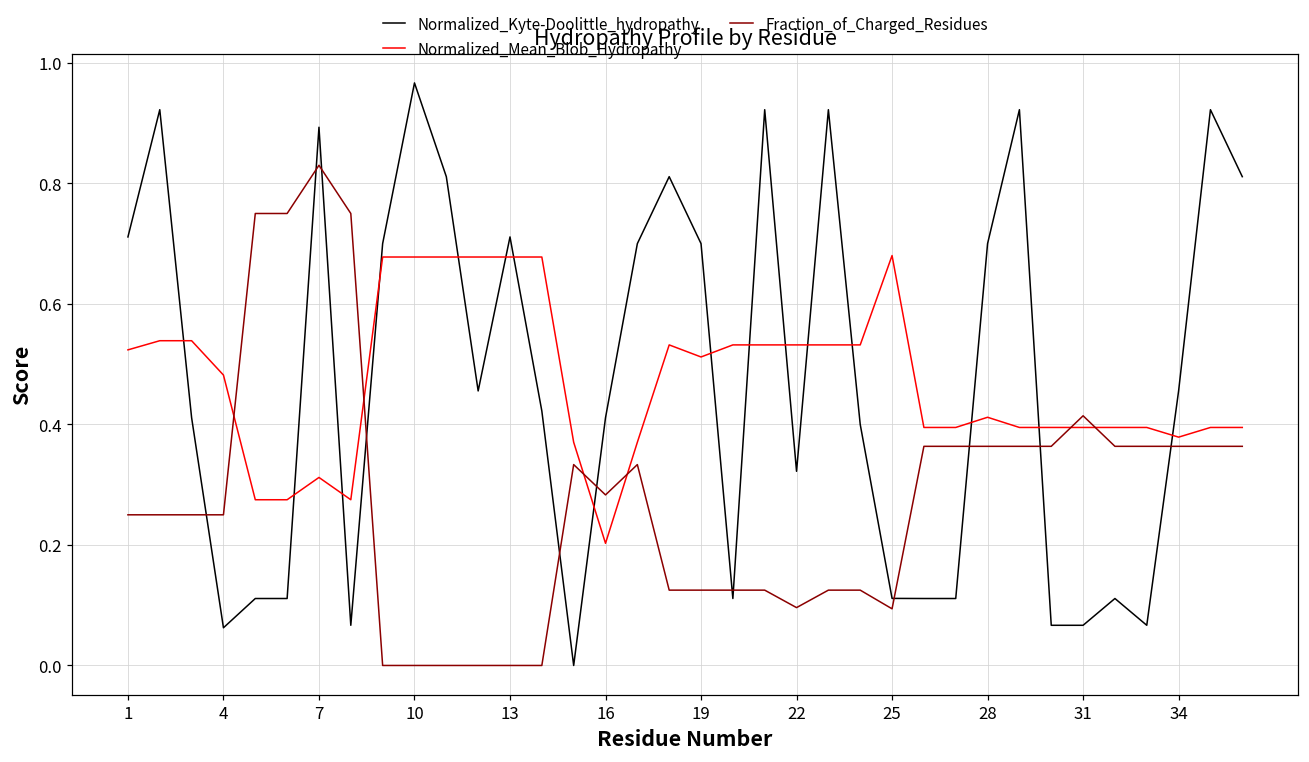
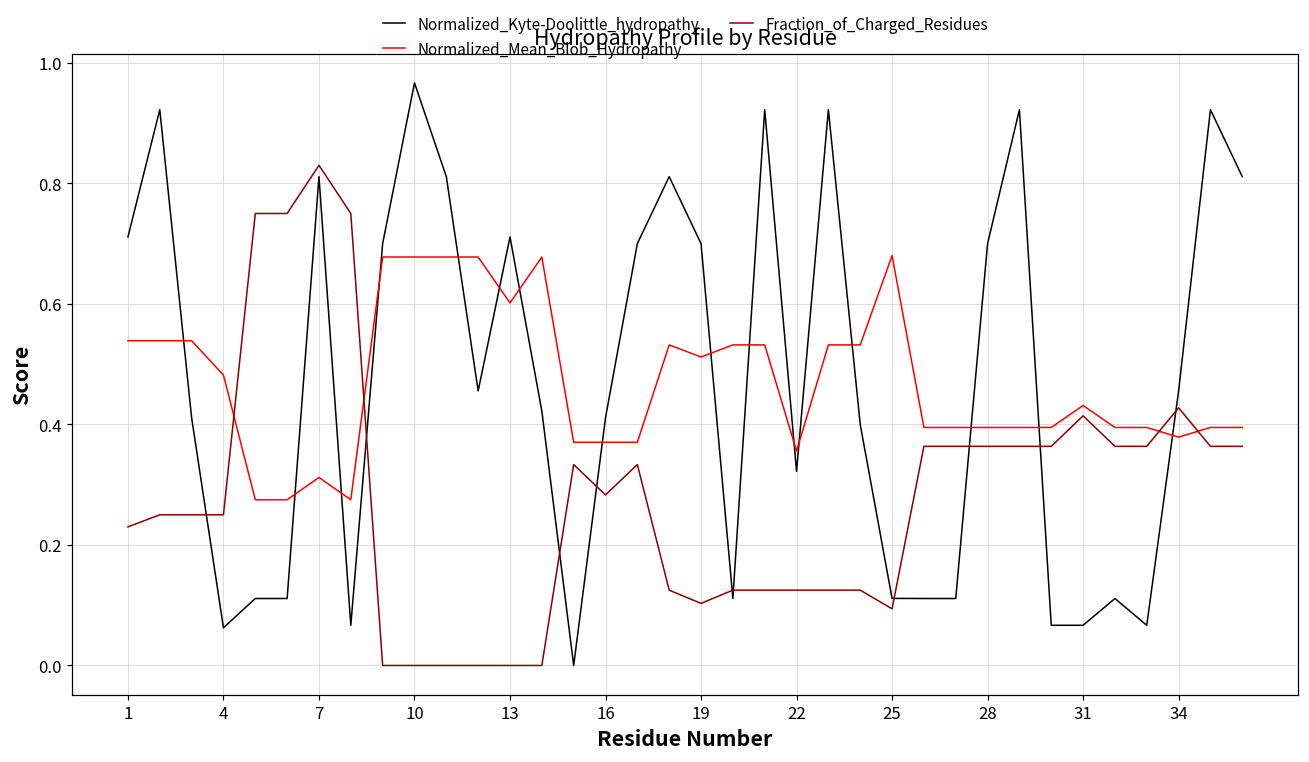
Normalized_Mean_Blob_Hydropathy, 1: 0.52 -> 0.54
Fraction_of_Charged_Residues, 1: 0.25 -> 0.23
Normalized_Kyte-Doolittle_hydropathy, 7: 0.89 -> 0.81
Normalized_Mean_Blob_Hydropathy, 13: 0.68 -> 0.60
Normalized_Mean_Blob_Hydropathy, 16: 0.20 -> 0.37
Fraction_of_Charged_Residues, 19: 0.13 -> 0.10
Normalized_Mean_Blob_Hydropathy, 22: 0.53 -> 0.36
Fraction_of_Charged_Residues, 22: 0.10 -> 0.13
Normalized_Mean_Blob_Hydropathy, 28: 0.41 -> 0.39
Normalized_Mean_Blob_Hydropathy, 31: 0.39 -> 0.43
Fraction_of_Charged_Residues, 34: 0.36 -> 0.43
